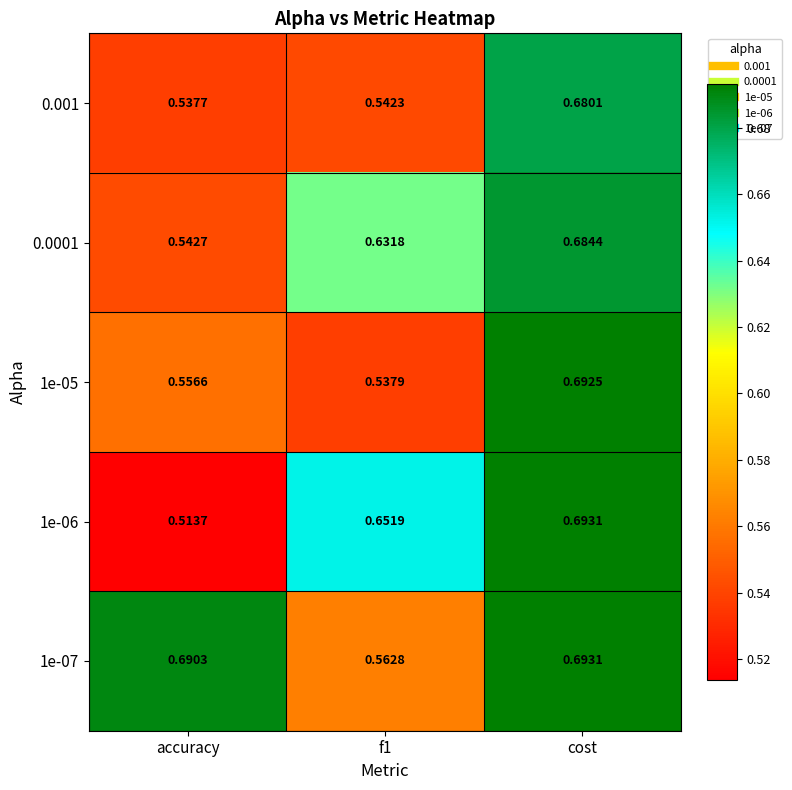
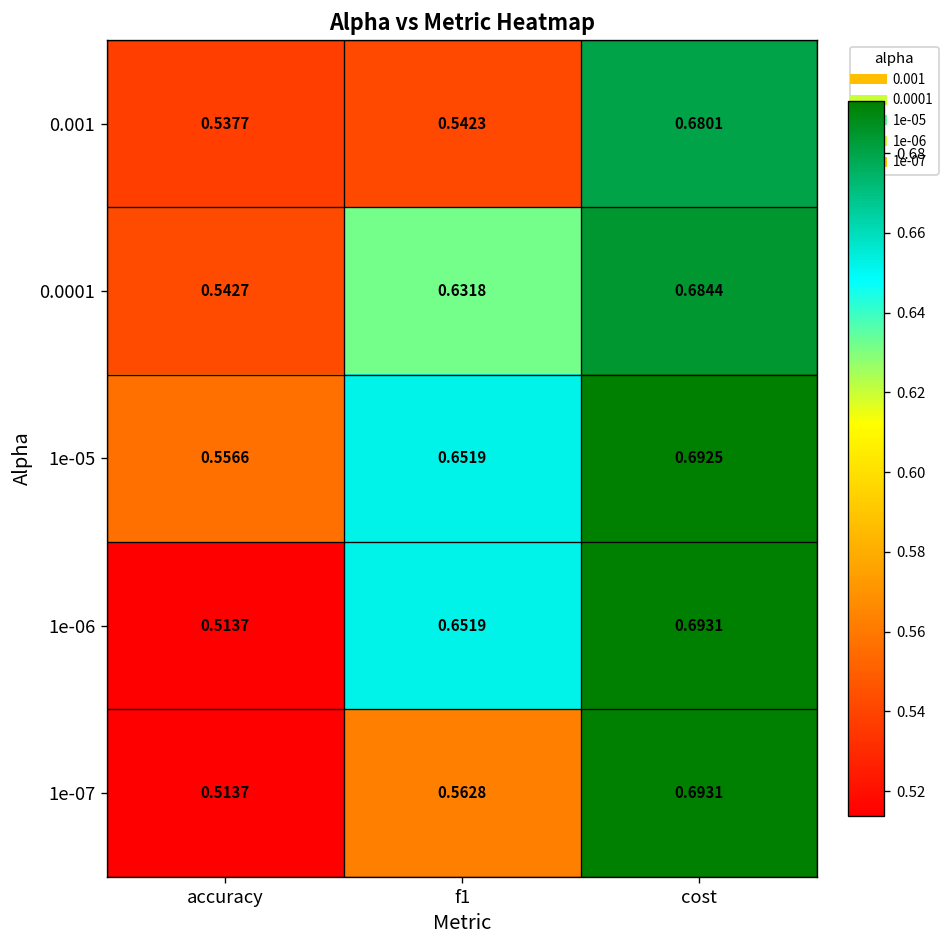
1e-05, f1: 0.5379 -> 0.6519
1e-07, accuracy: 0.6903 -> 0.5137
